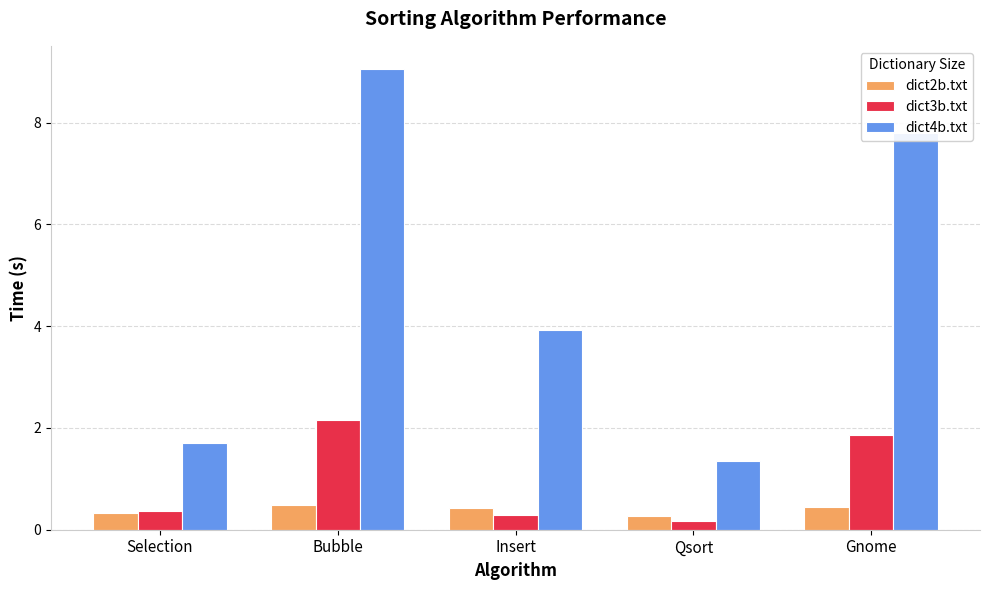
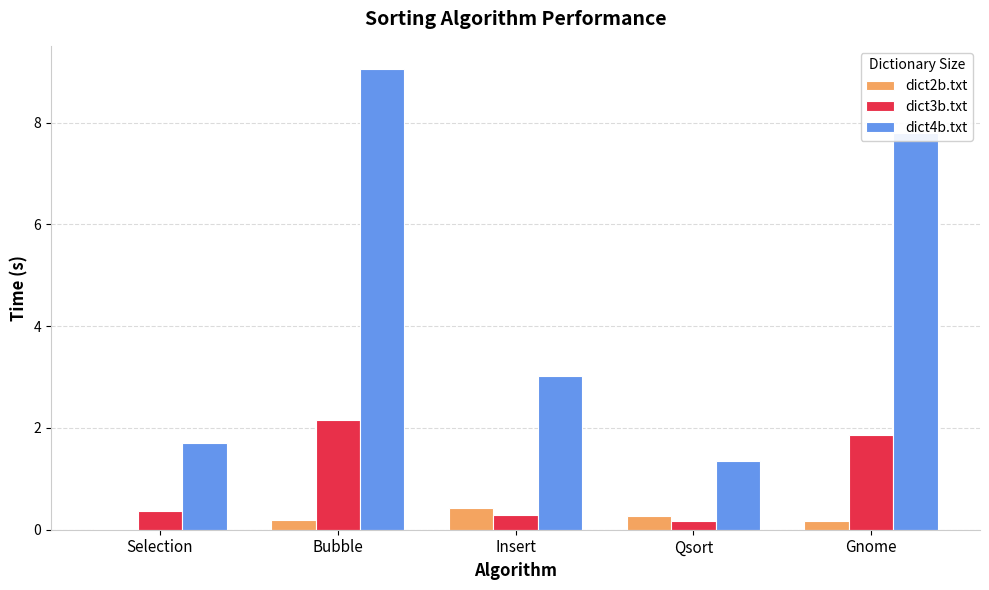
dict2b.txt, Selection: 0.3 -> 0.0
dict2b.txt, Bubble: 0.5 -> 0.2
dict4b.txt, Insert: 3.9 -> 3.0
dict2b.txt, Gnome: 0.5 -> 0.2
